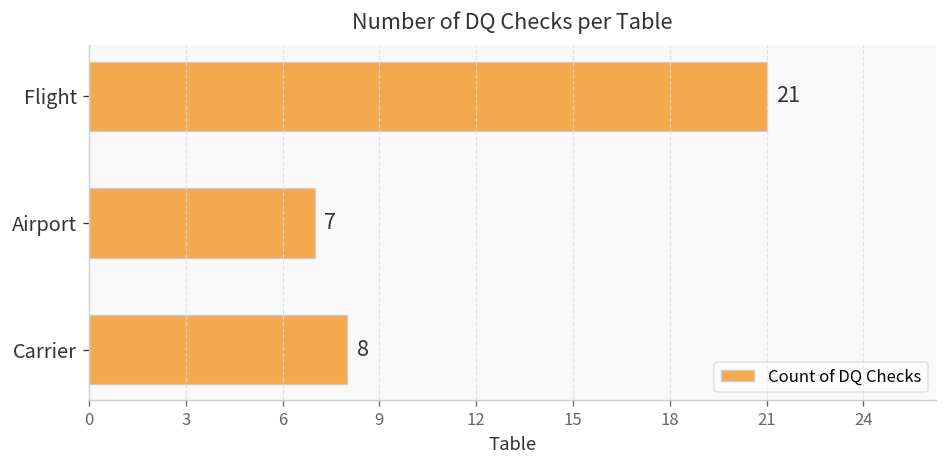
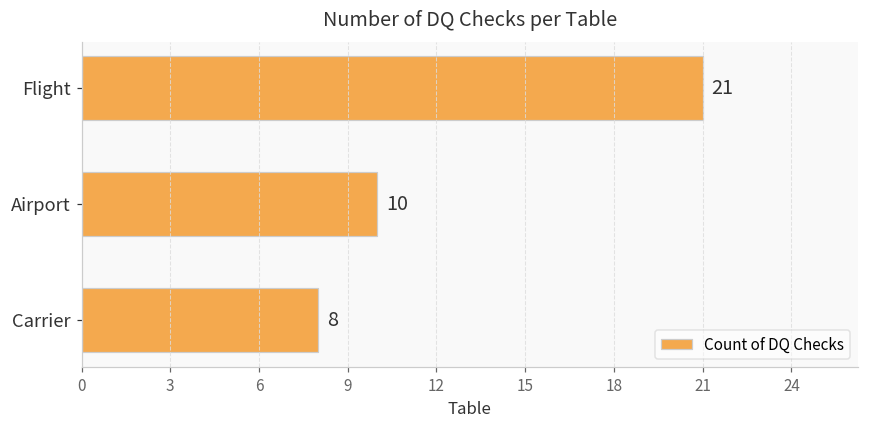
Airport: 7 -> 10
